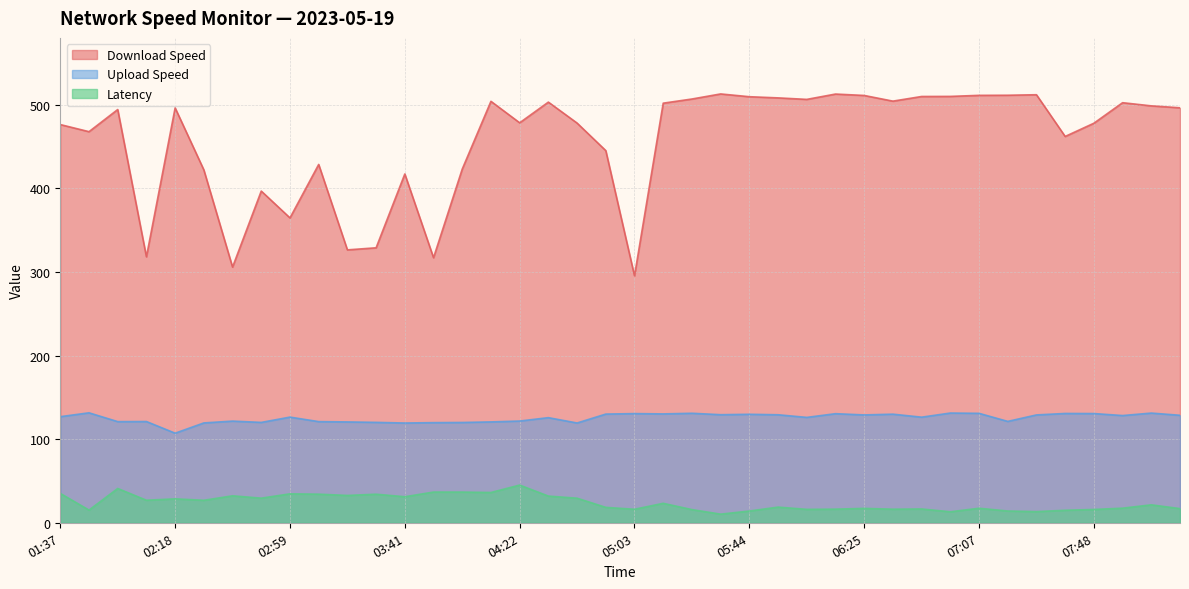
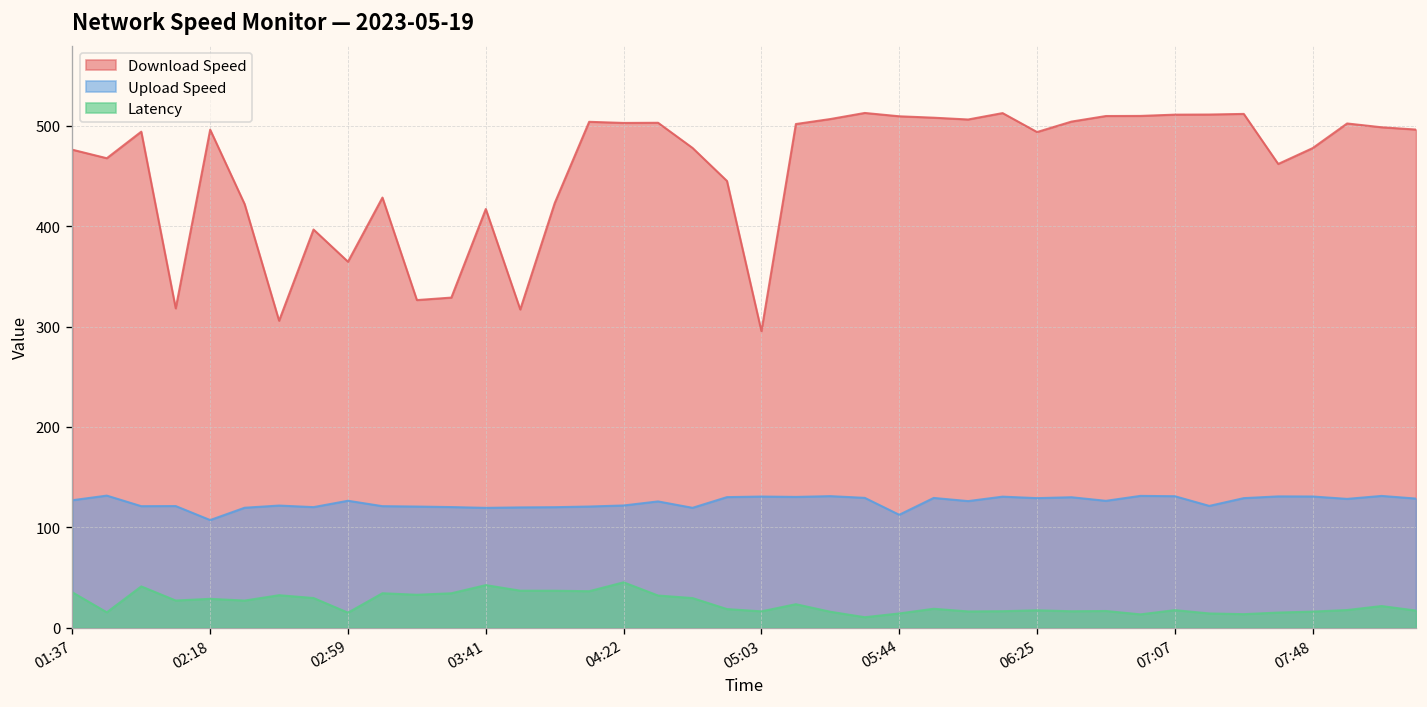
Latency, 02:59: 30 -> 10
Latency, 03:41: 30 -> 40
Download Speed, 04:22: 480 -> 500
Upload Speed, 05:44: 130 -> 110
Download Speed, 06:25: 510 -> 490
